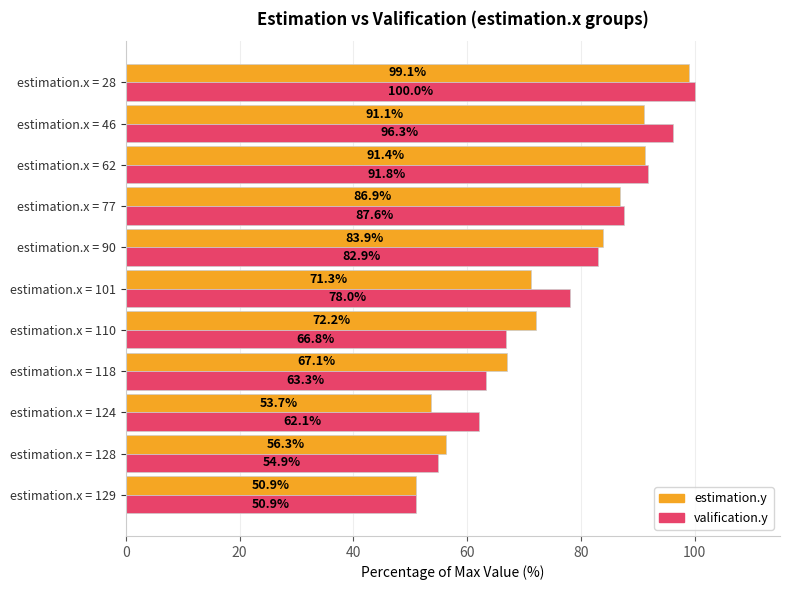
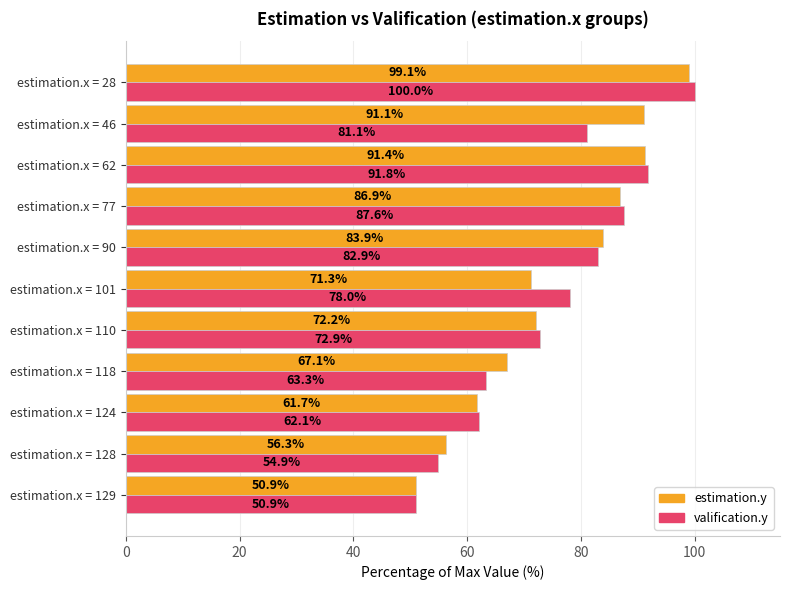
valification.y, estimation.x = 46: 96.3% -> 81.1%
valification.y, estimation.x = 110: 66.8% -> 72.9%
estimation.y, estimation.x = 124: 53.7% -> 61.7%
